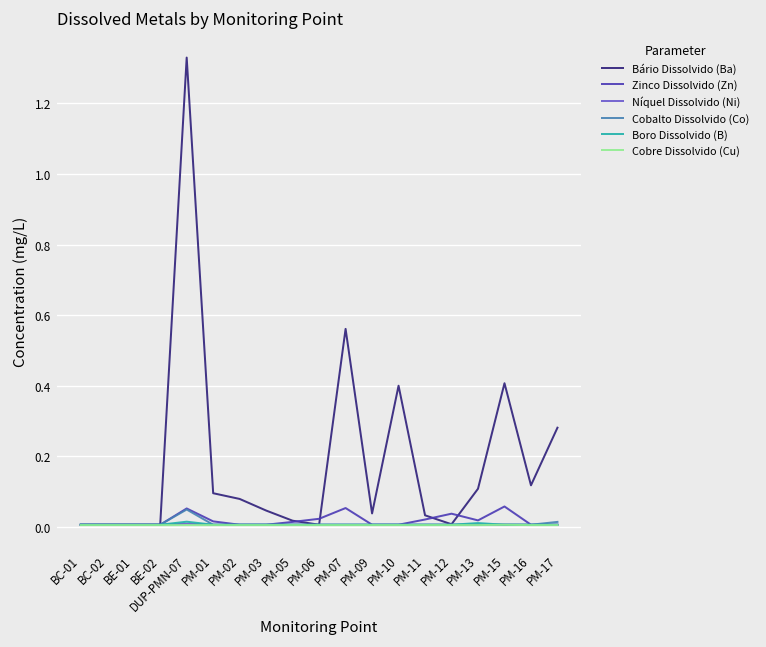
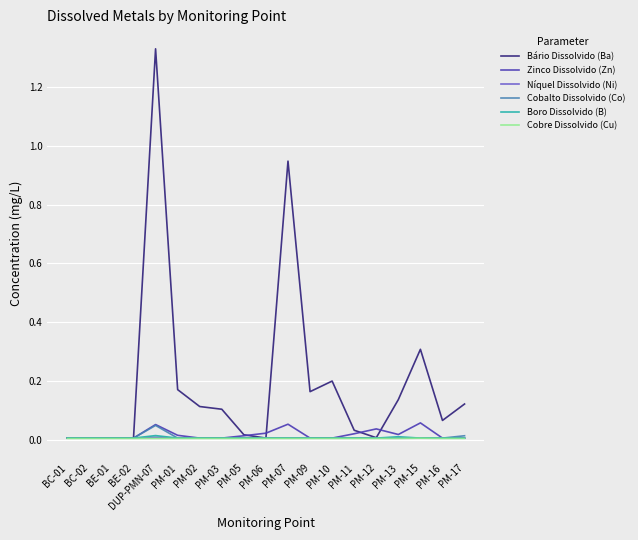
Bário Dissolvido (Ba), PM-01: 0.10 -> 0.17
Bário Dissolvido (Ba), PM-02: 0.08 -> 0.11
Bário Dissolvido (Ba), PM-03: 0.05 -> 0.10
Bário Dissolvido (Ba), PM-07: 0.56 -> 0.95
Bário Dissolvido (Ba), PM-09: 0.04 -> 0.16
Bário Dissolvido (Ba), PM-10: 0.4 -> 0.2
Bário Dissolvido (Ba), PM-13: 0.11 -> 0.14
Bário Dissolvido (Ba), PM-15: 0.41 -> 0.31
Bário Dissolvido (Ba), PM-16: 0.12 -> 0.07
Bário Dissolvido (Ba), PM-17: 0.28 -> 0.12
